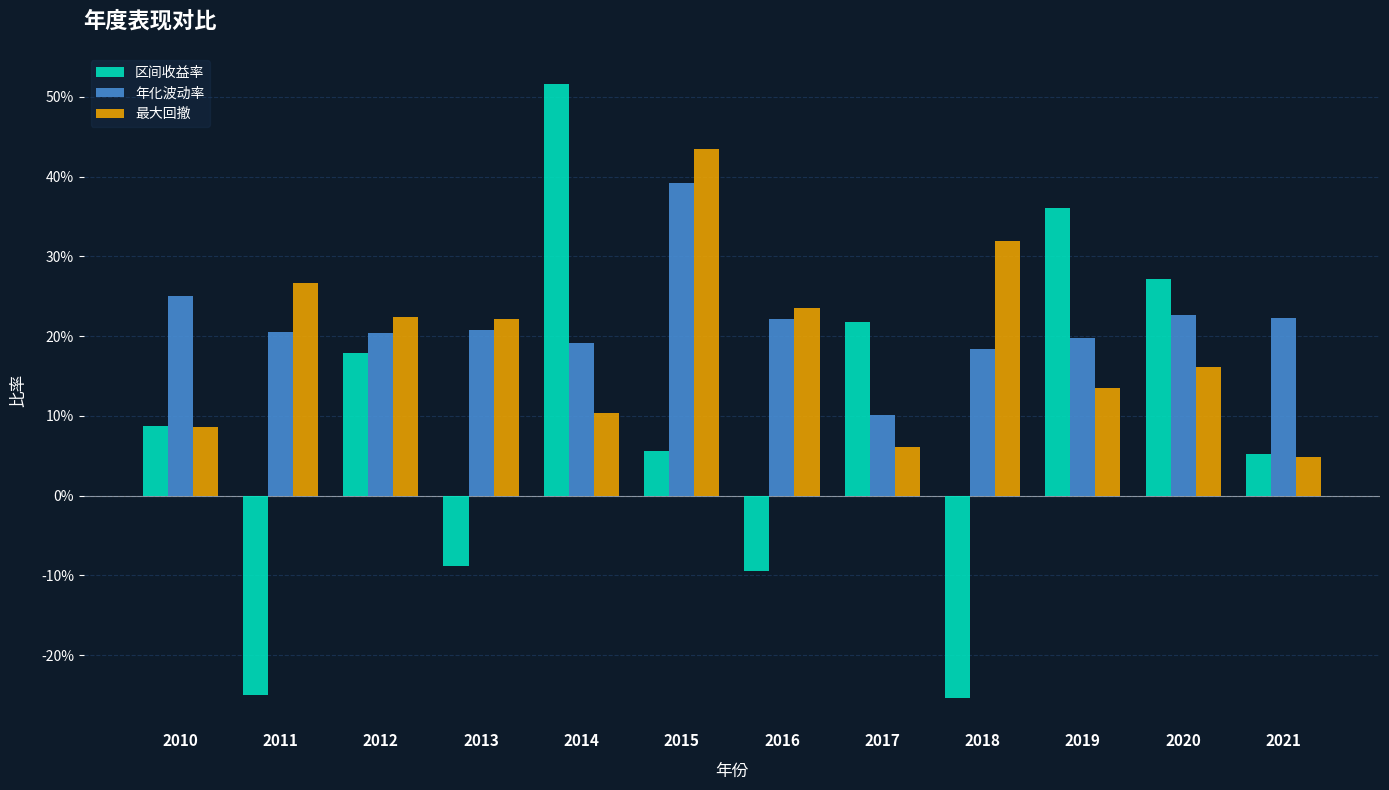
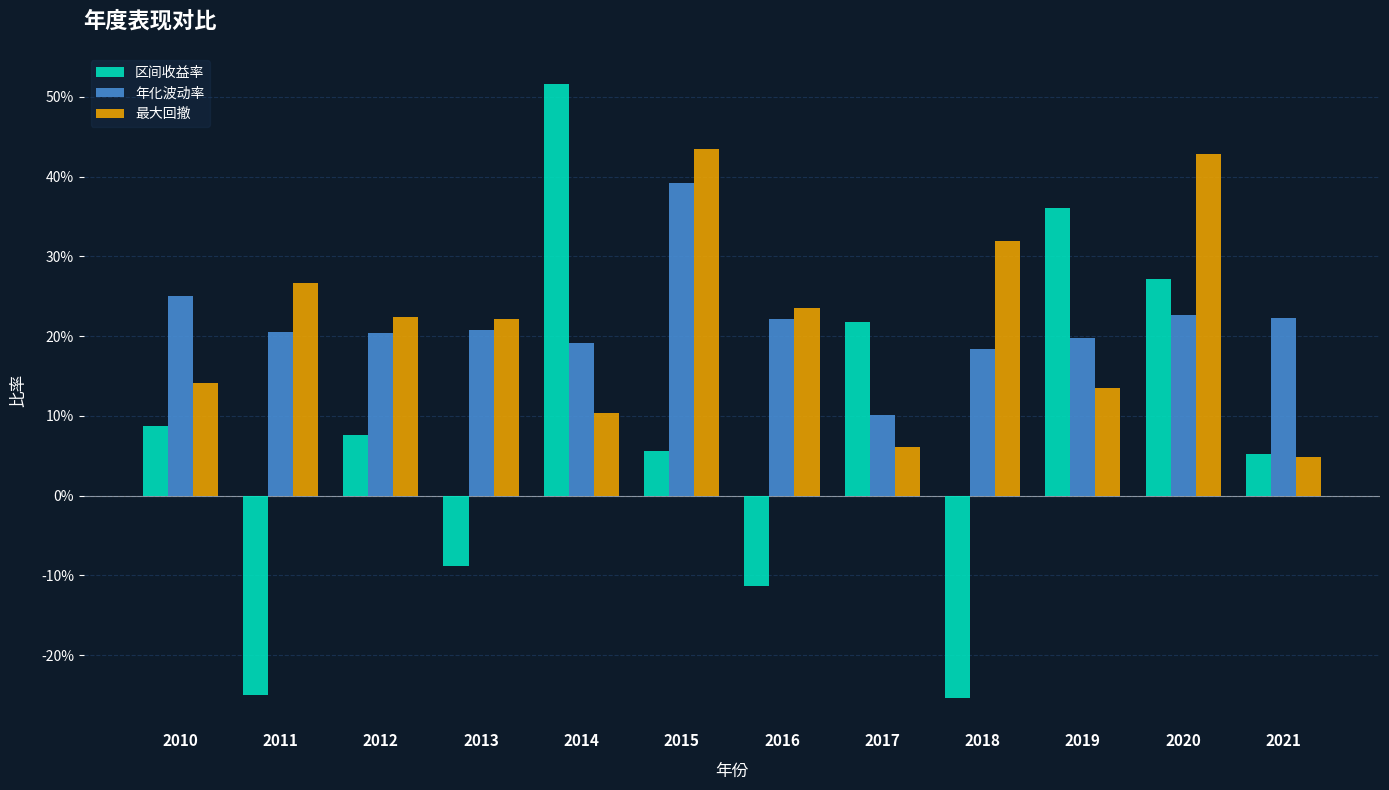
最大回撤, 2010: 9% -> 14%
区间收益率, 2012: 18% -> 8%
区间收益率, 2016: -9% -> -11%
最大回撤, 2020: 16% -> 43%
